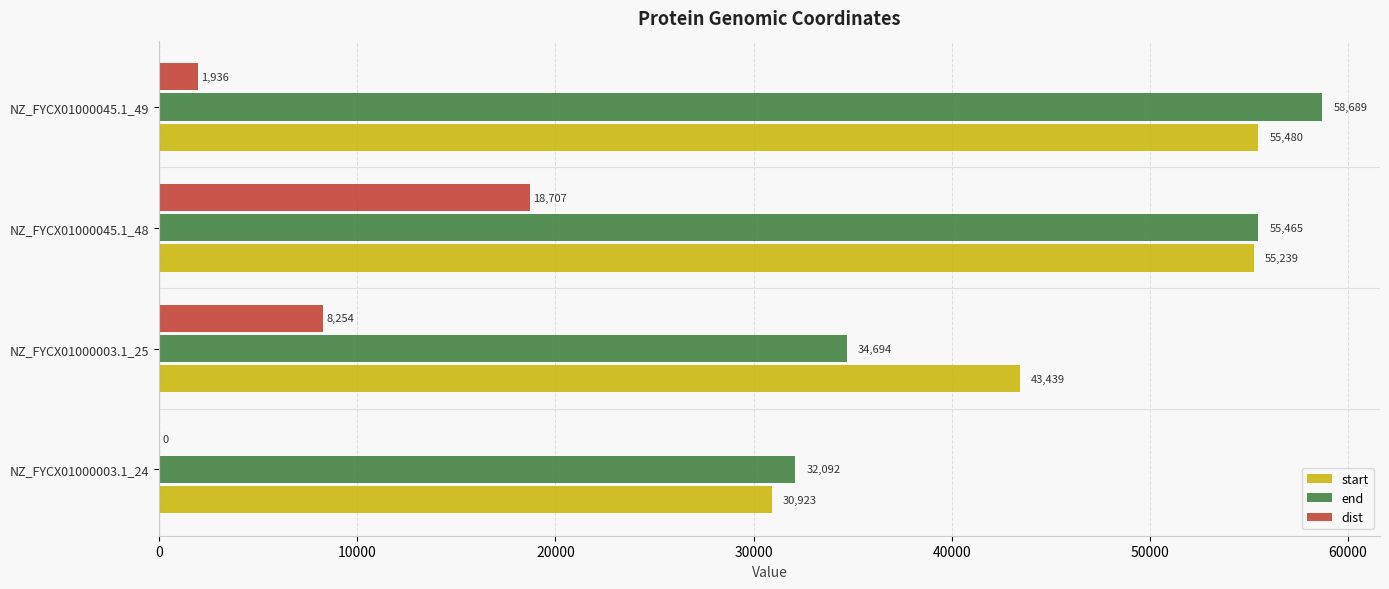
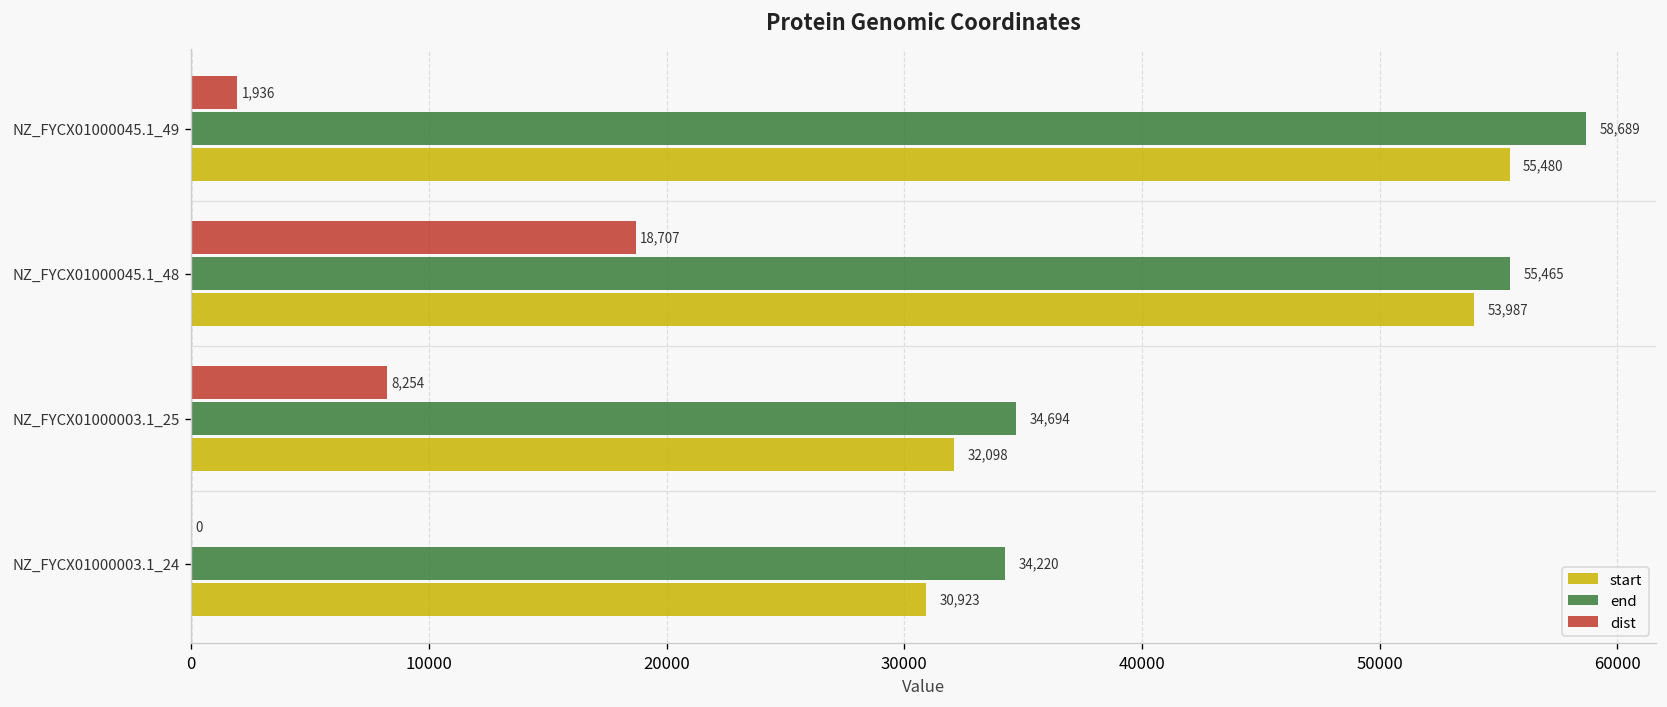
start, NZ_FYCX01000045.1_48: 55,239 -> 53,987
start, NZ_FYCX01000003.1_25: 43,439 -> 32,098
end, NZ_FYCX01000003.1_24: 32,092 -> 34,220
